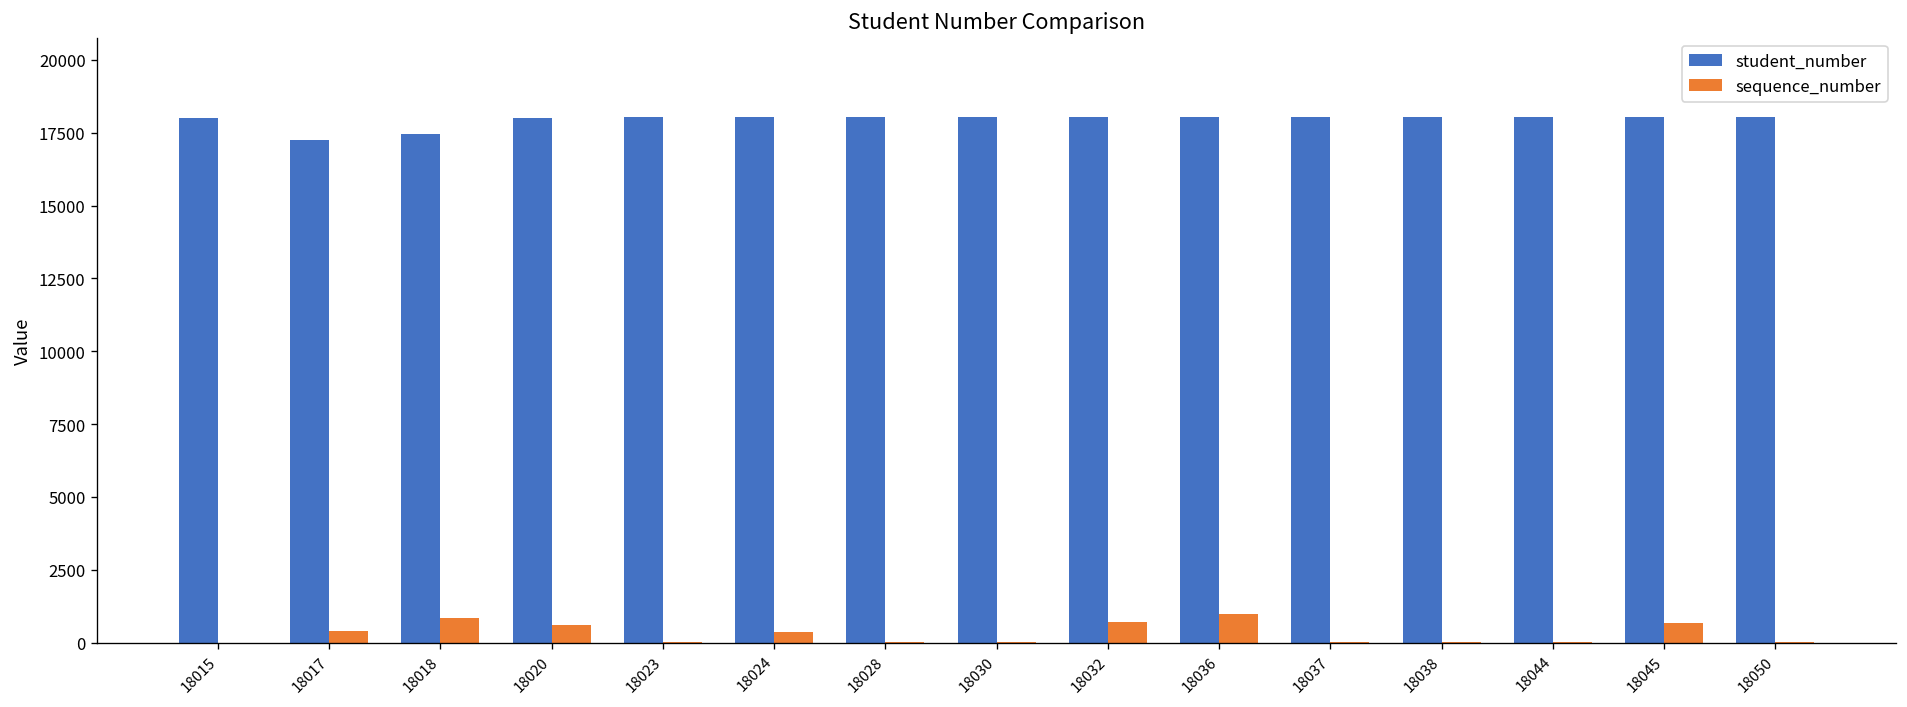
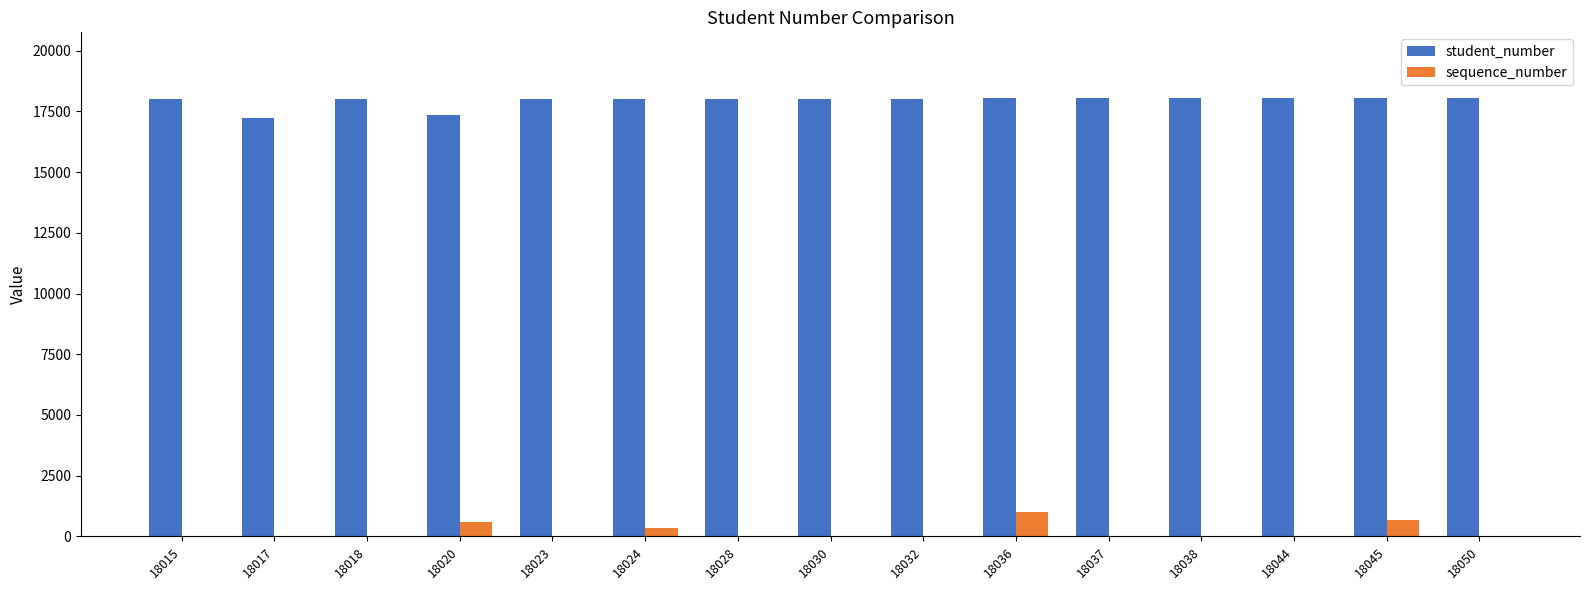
sequence_number, 18017: 400 -> 0
student_number, 18018: 17400 -> 18000
sequence_number, 18018: 900 -> 0
student_number, 18020: 18000 -> 17400
sequence_number, 18032: 700 -> 0
